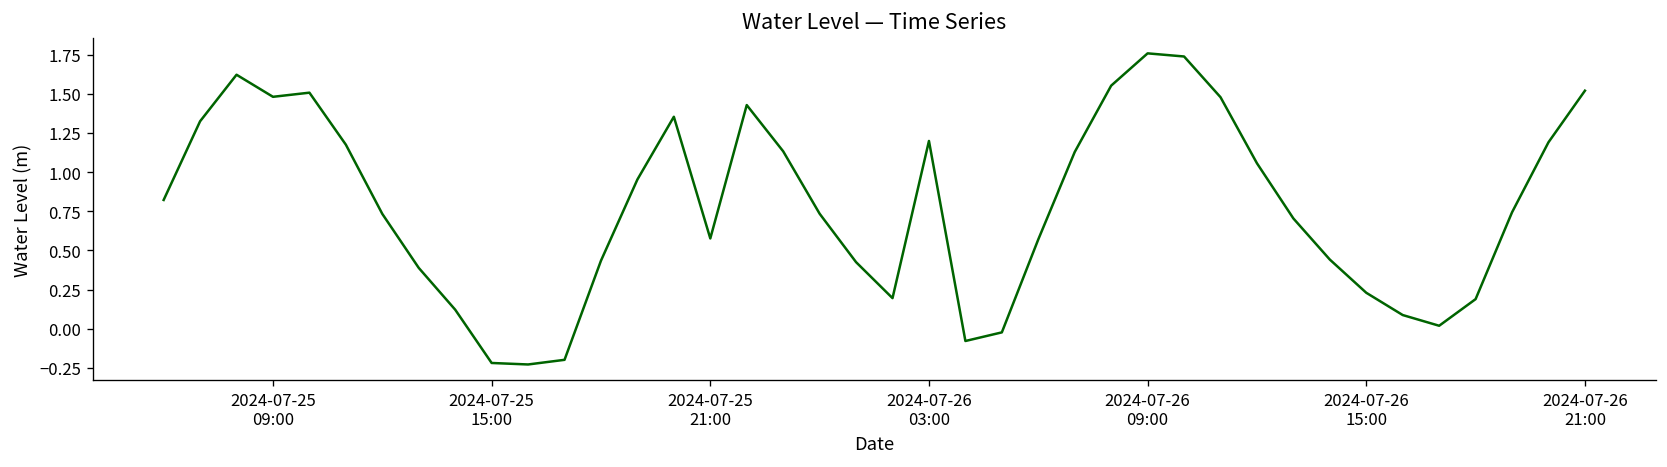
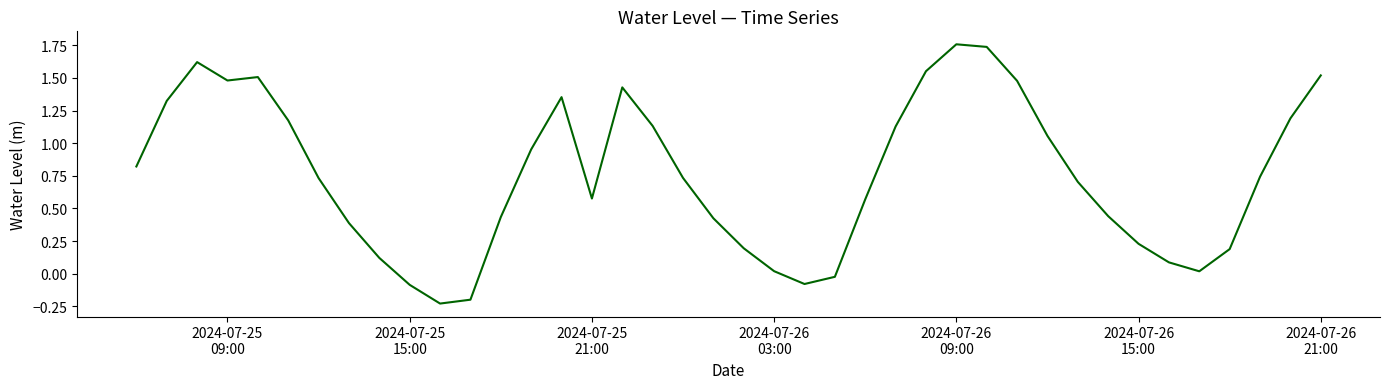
2024-07-25 15:00: -0.22 -> -0.08
2024-07-26 03:00: 1.20 -> 0.02
